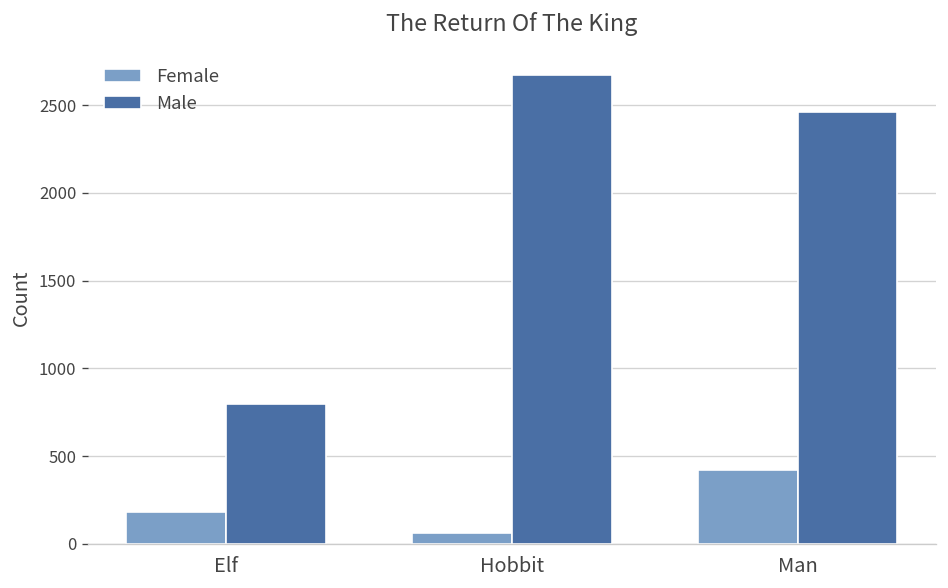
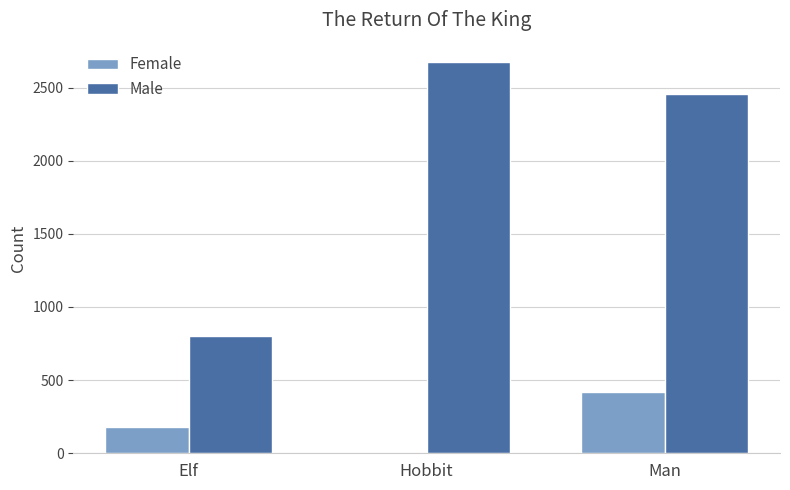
Female, Hobbit: 70 -> 0
